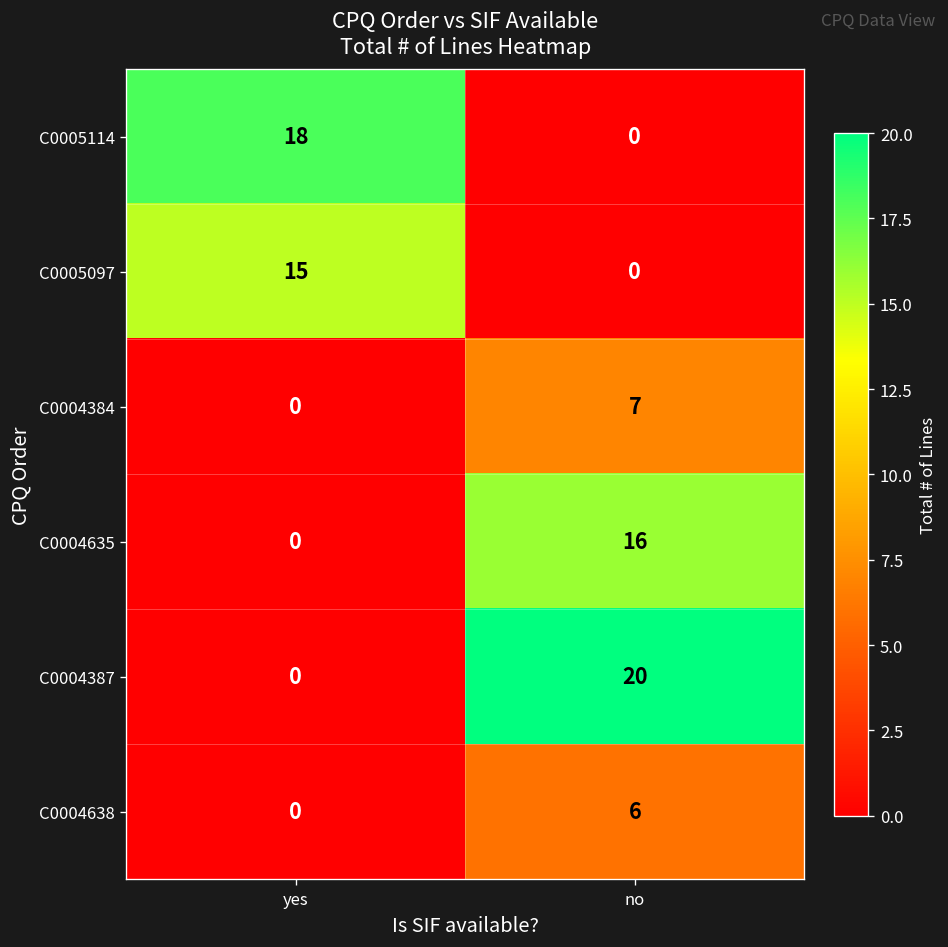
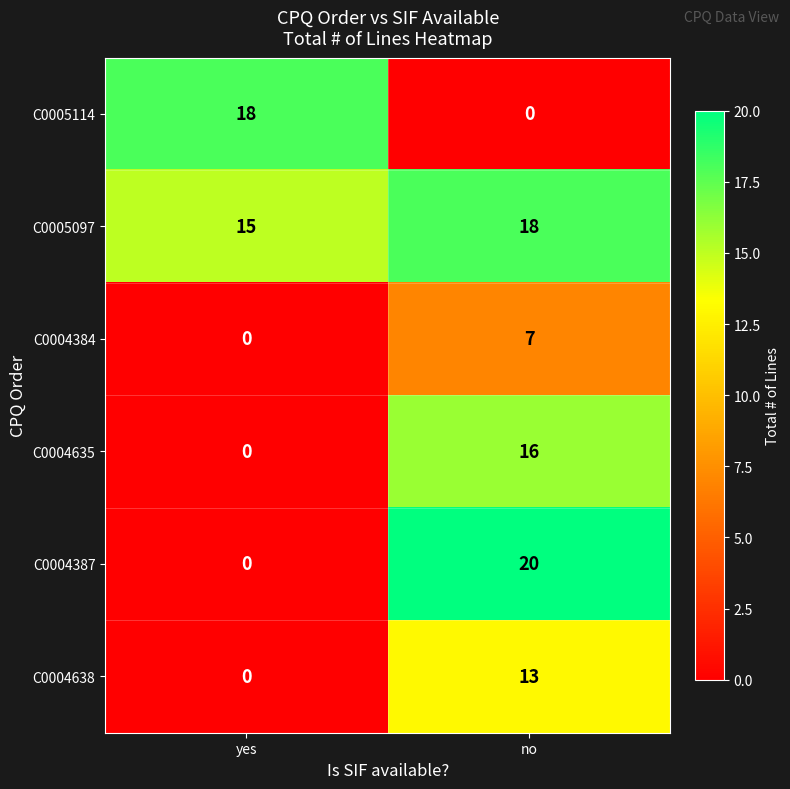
C0005097, no: 0 -> 18
C0004638, no: 6 -> 13
